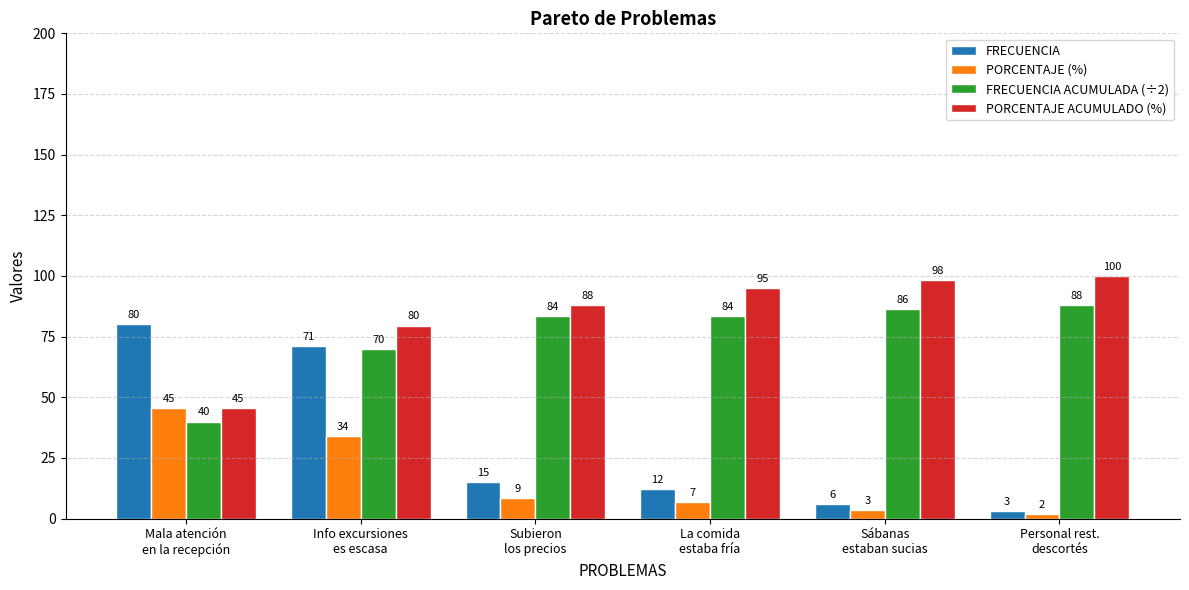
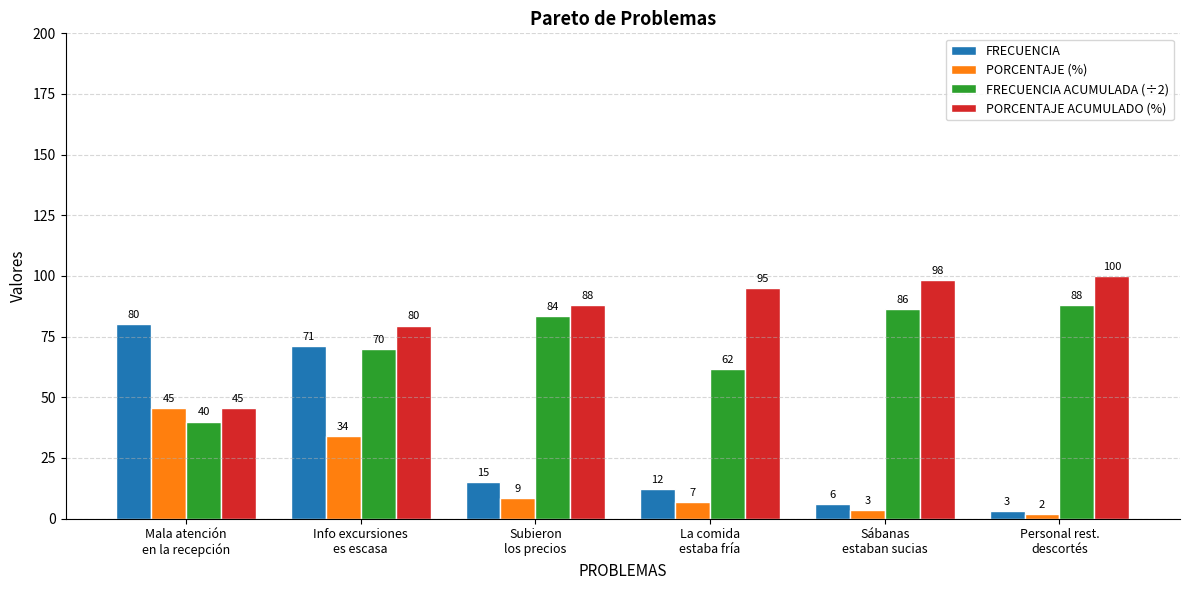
FRECUENCIA ACUMULADA (÷2), La comida estaba fría: 84 -> 62
